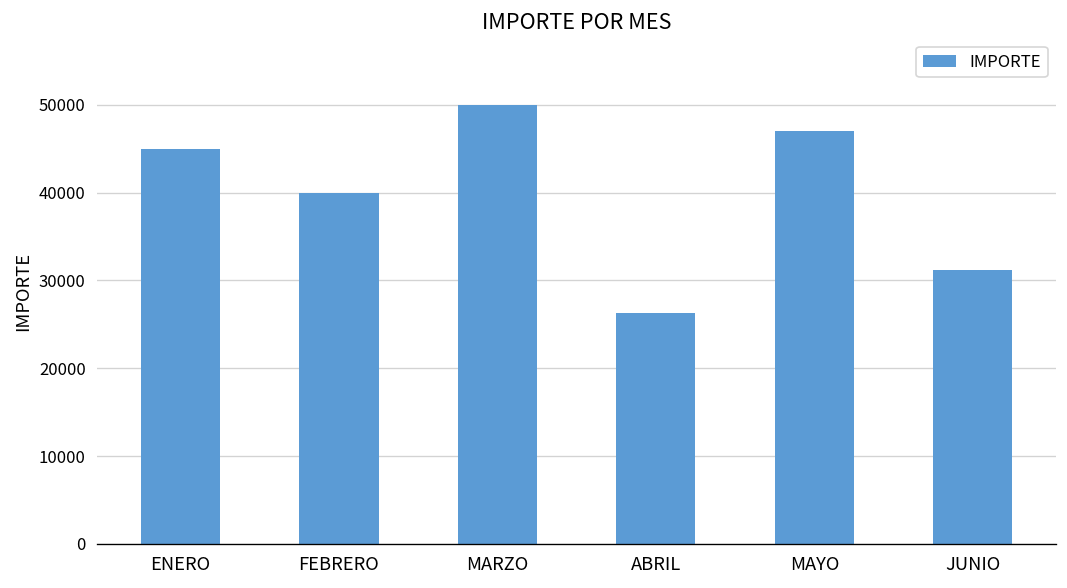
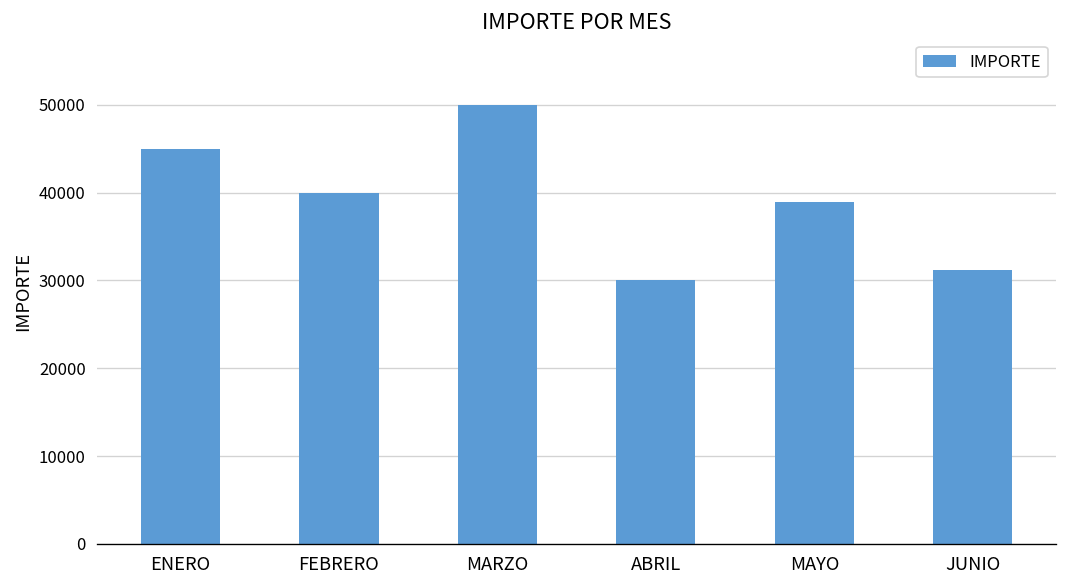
ABRIL: 26000 -> 30000
MAYO: 47000 -> 39000
